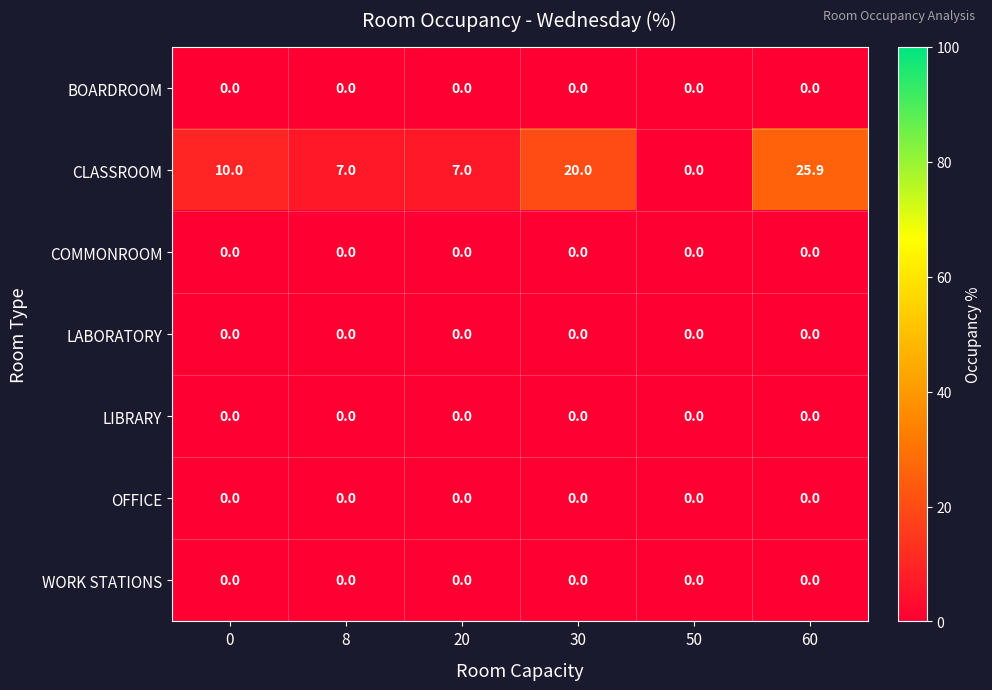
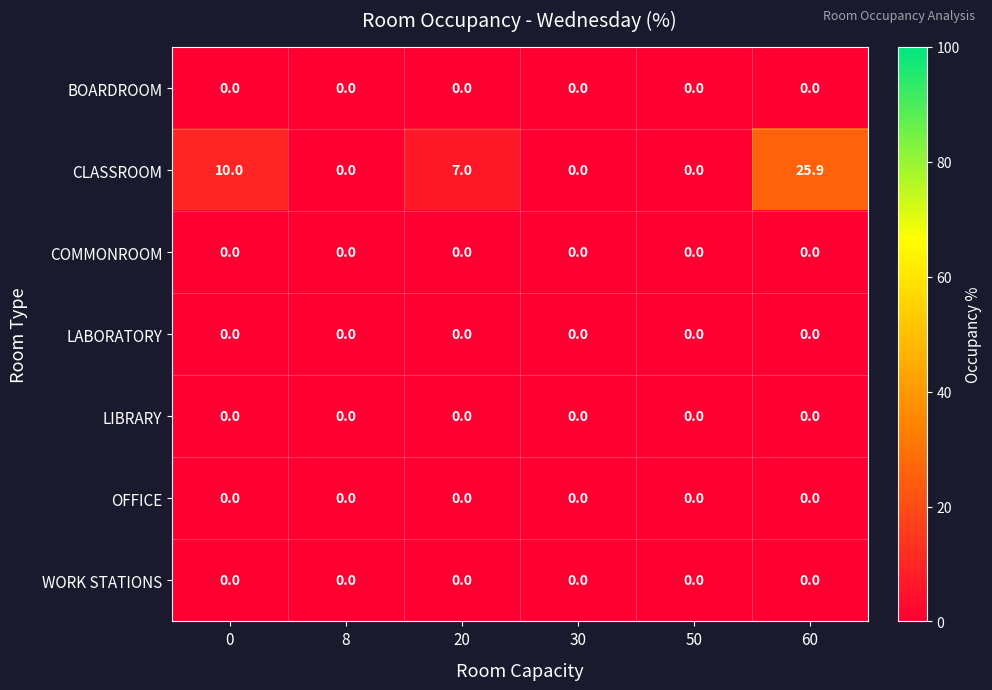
CLASSROOM, 8: 7.0 -> 0.0
CLASSROOM, 30: 20.0 -> 0.0
